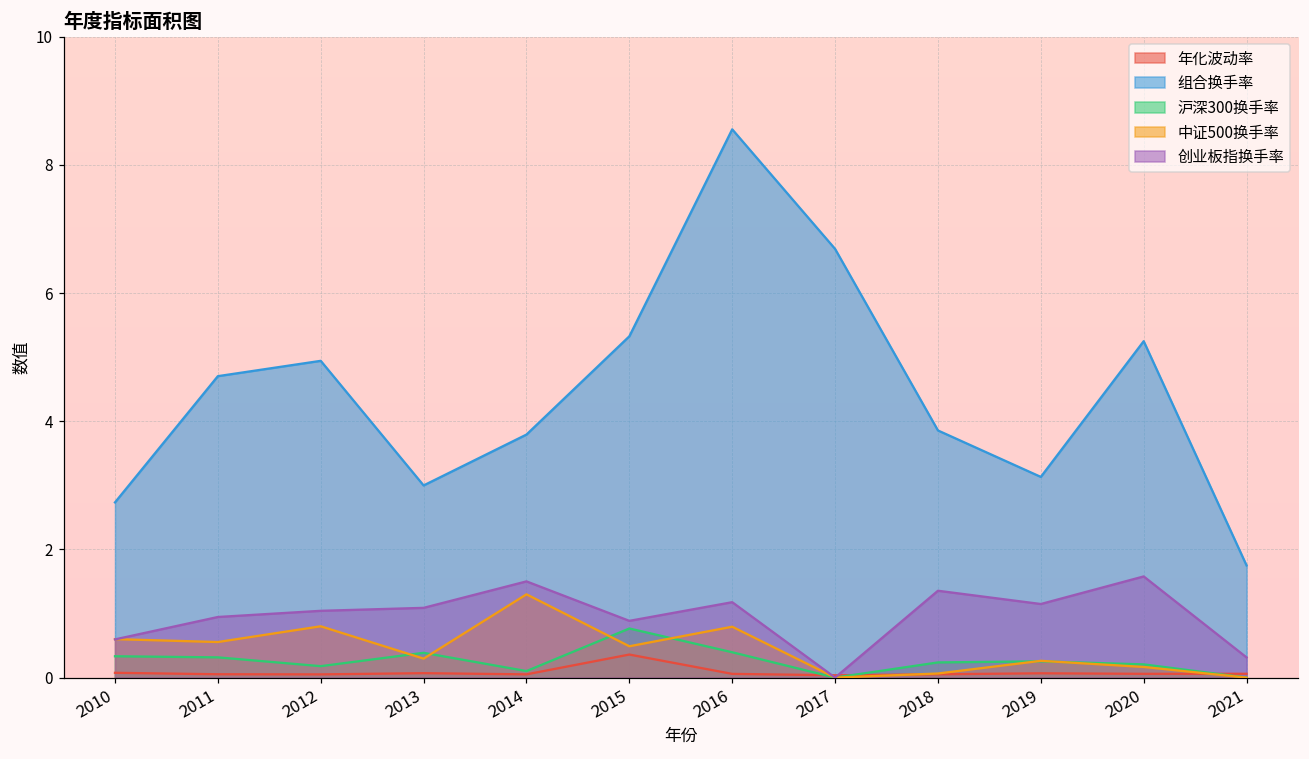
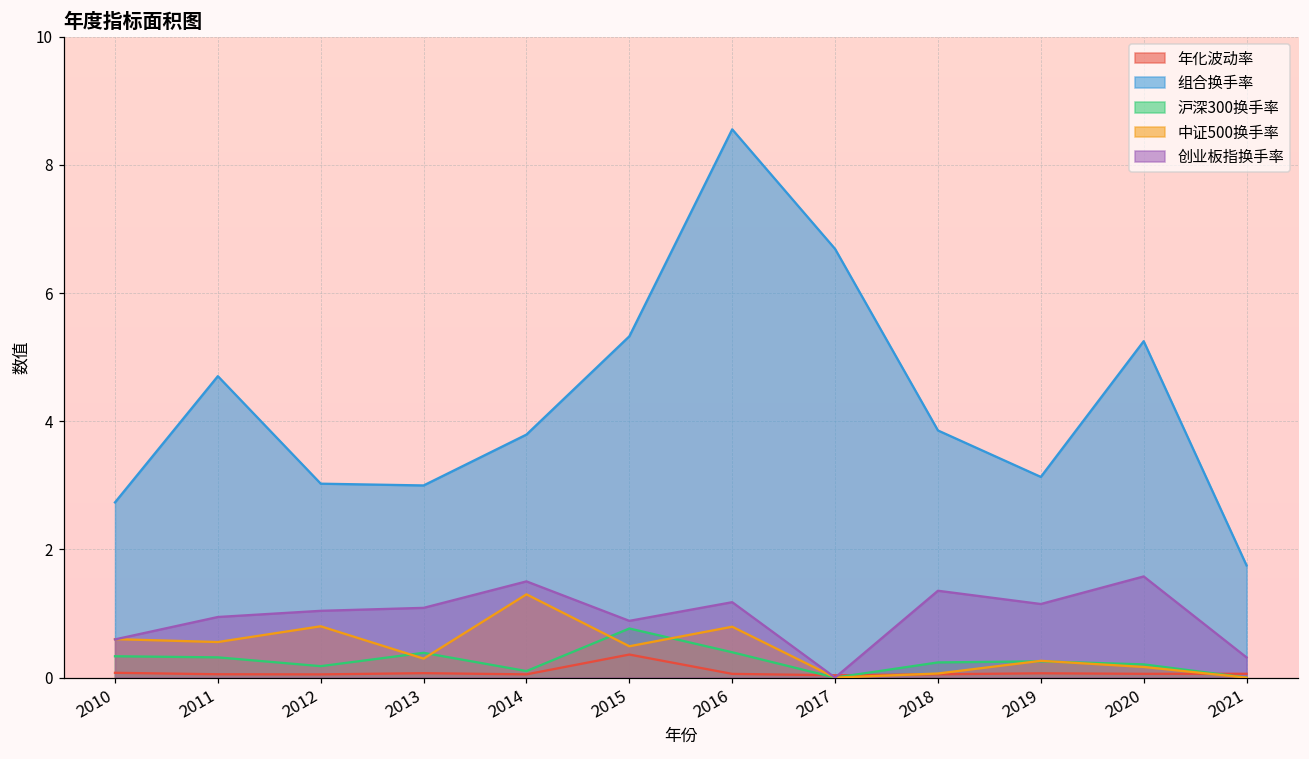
组合换手率, 2012: 4.9 -> 3.0
